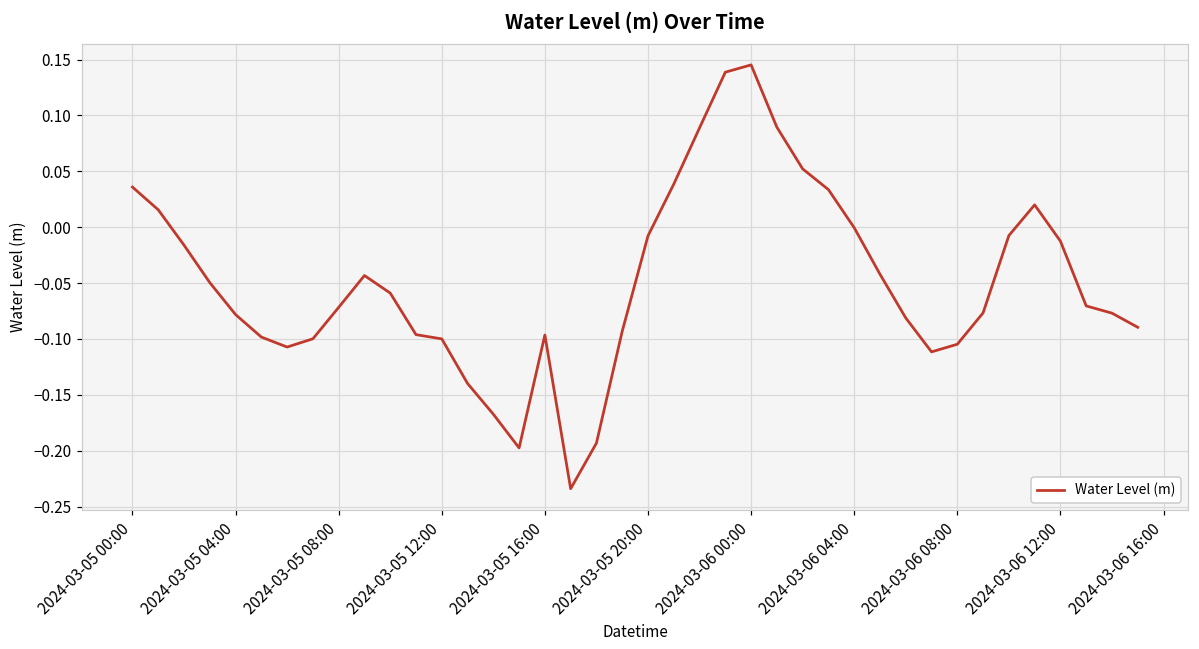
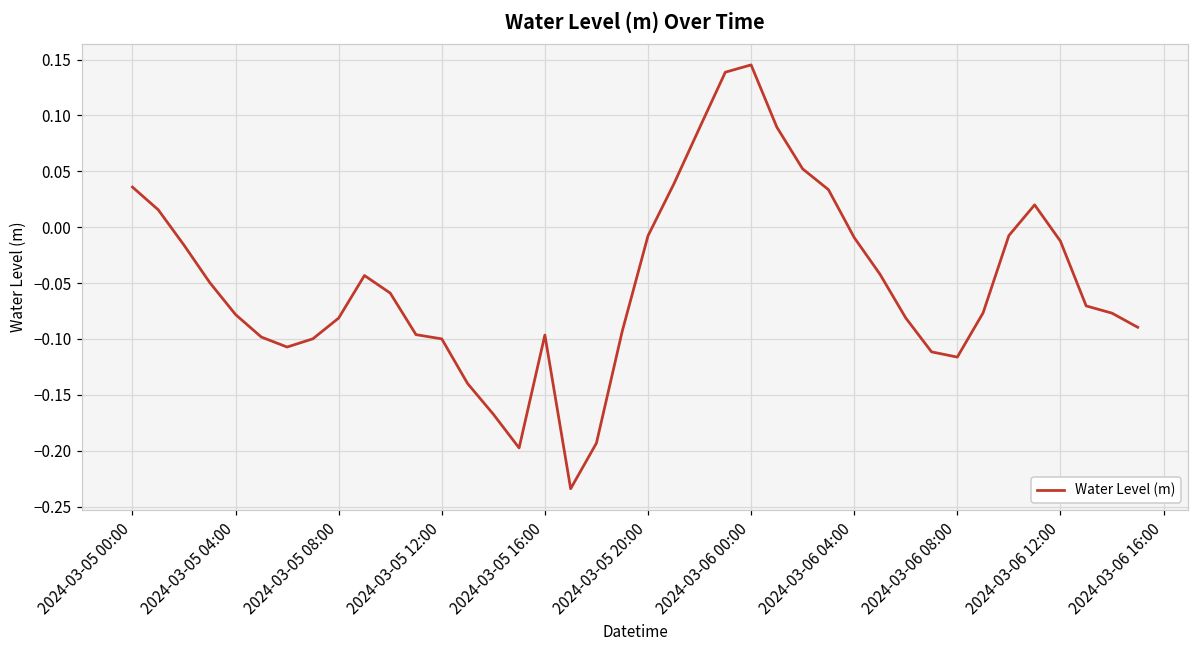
2024-03-05 08:00: -0.072 -> -0.081
2024-03-06 04:00: -0.001 -> -0.009
2024-03-06 08:00: -0.105 -> -0.116
